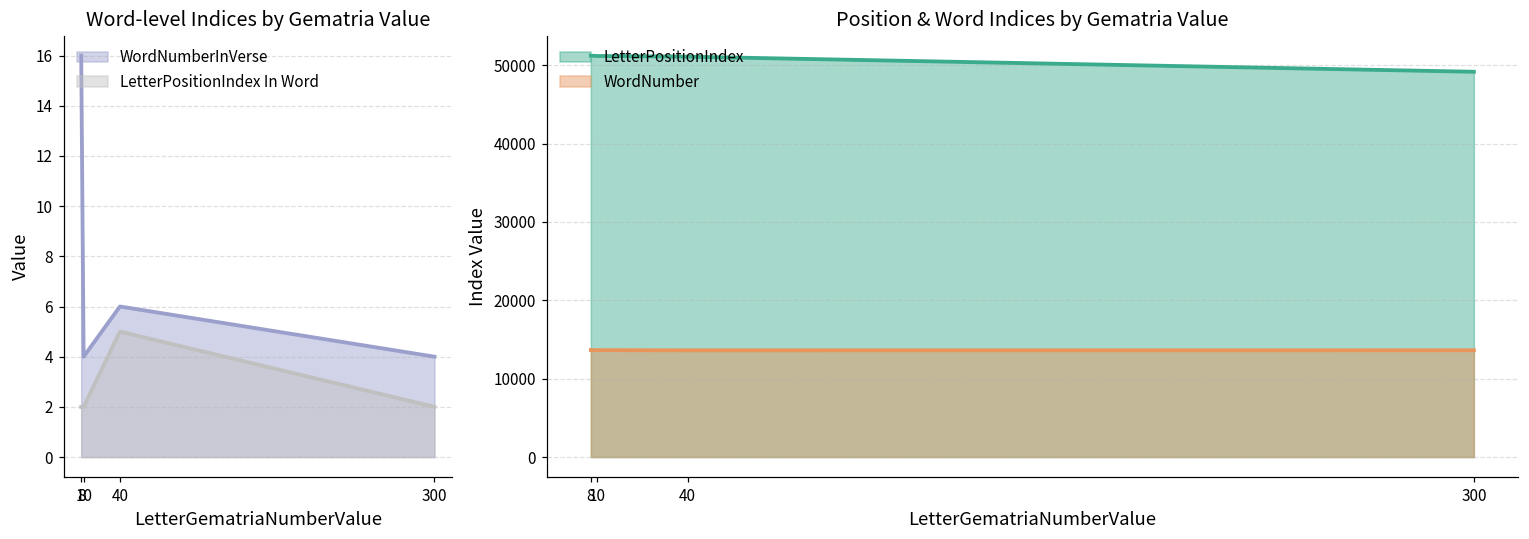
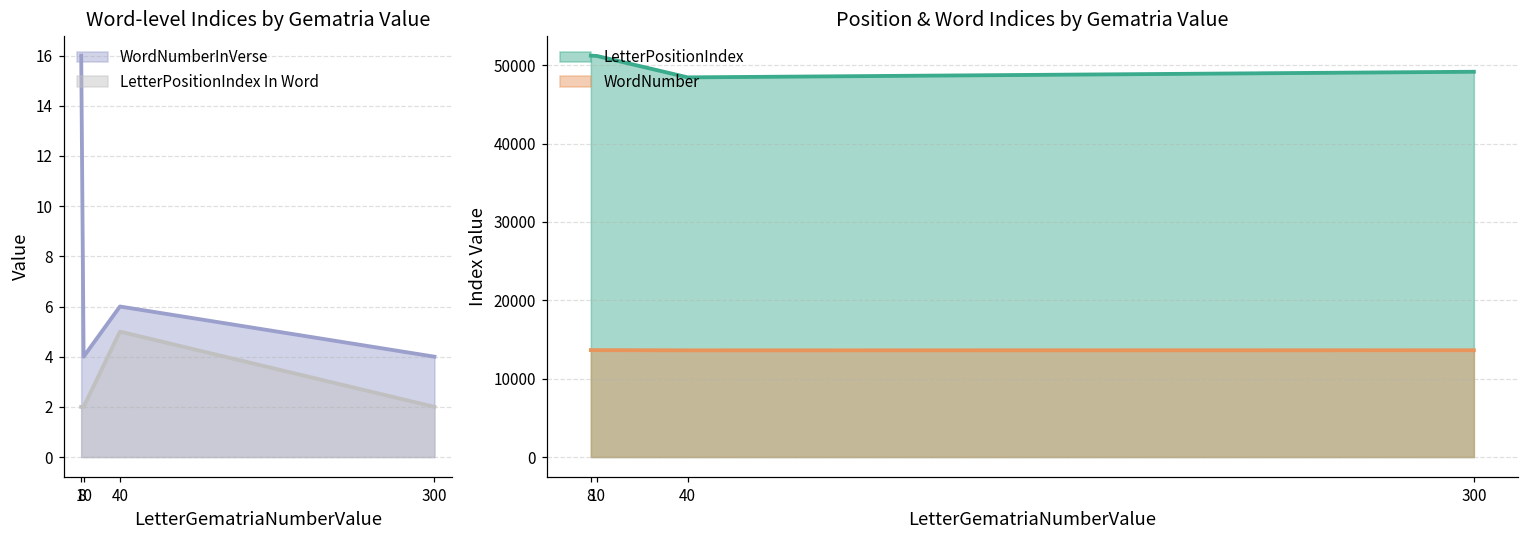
Position & Word Indices by Gematria Value, LetterPositionIndex, 40: 51000 -> 48000
